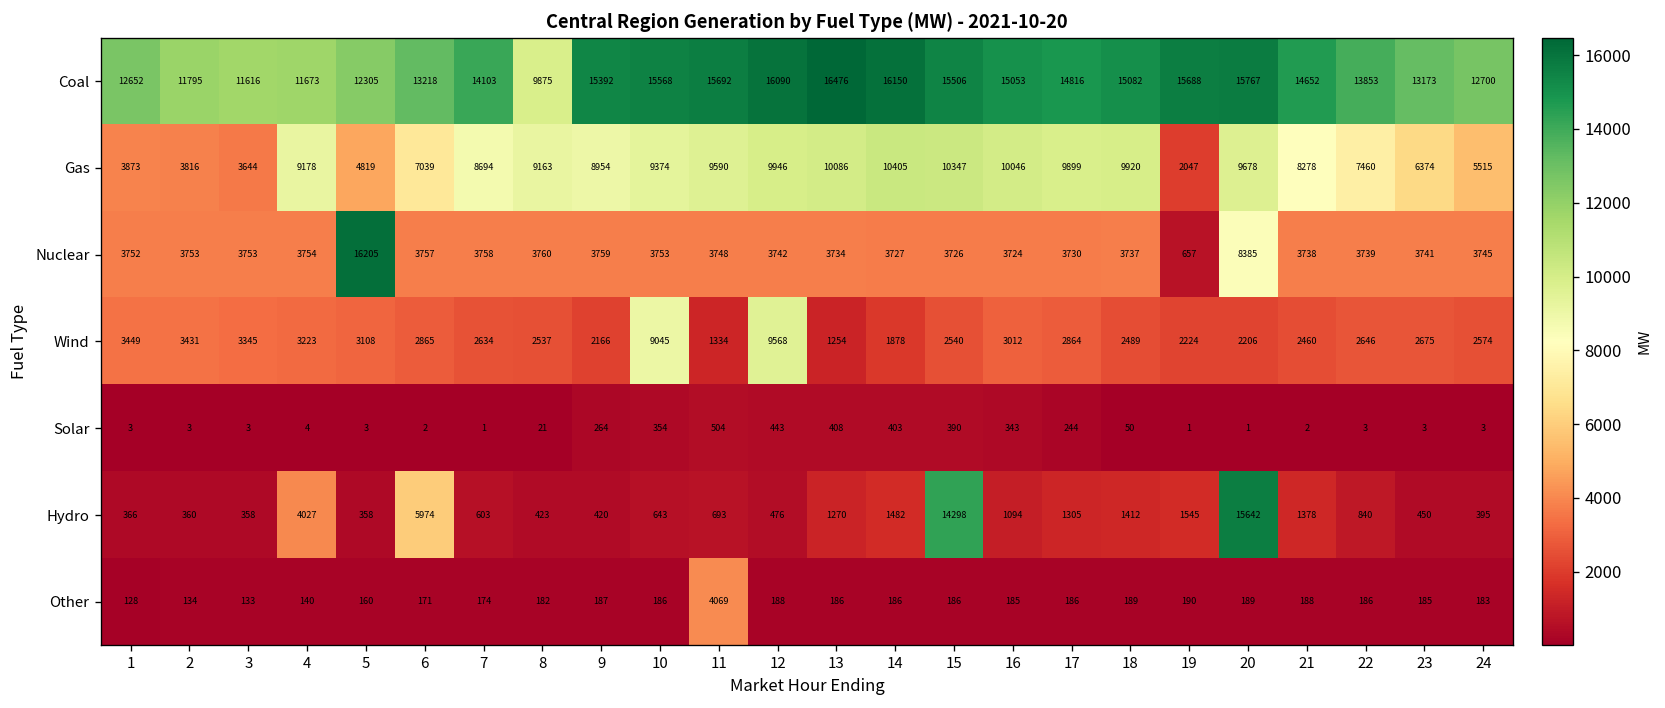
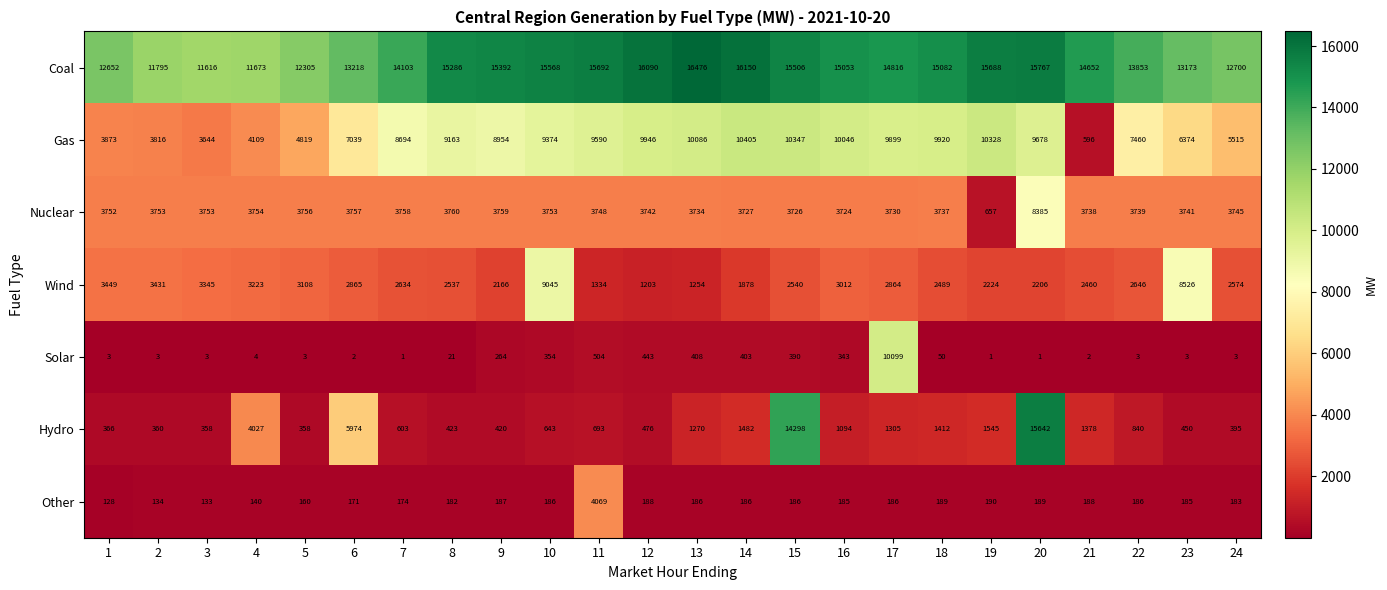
Coal, 8: 9875 -> 15286
Gas, 4: 9178 -> 4109
Gas, 19: 2047 -> 10328
Gas, 21: 8278 -> 596
Nuclear, 5: 16205 -> 3756
Wind, 12: 9568 -> 1203
Wind, 23: 2675 -> 8526
Solar, 17: 244 -> 10099
